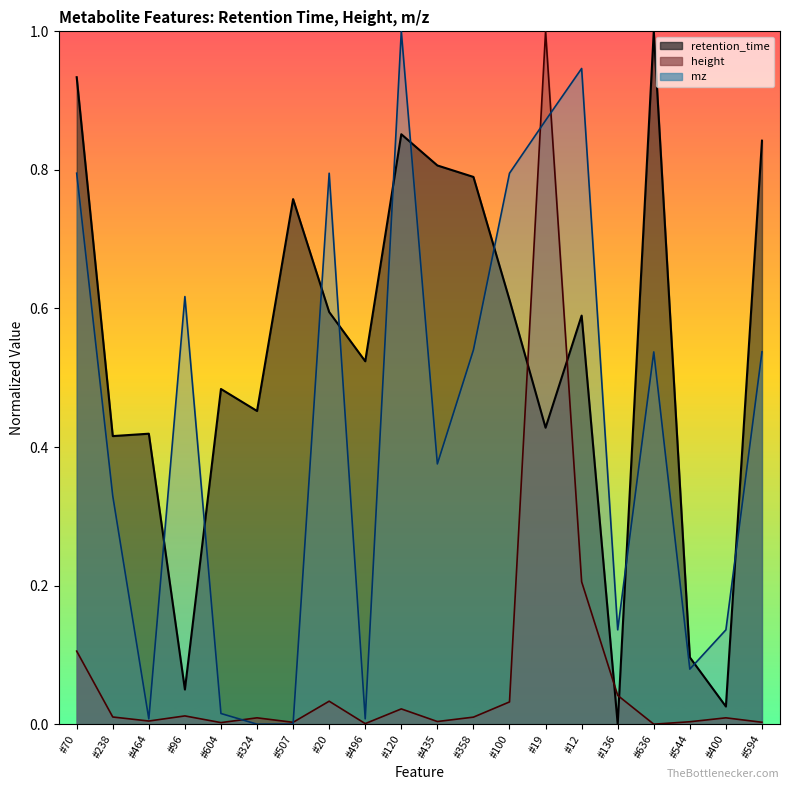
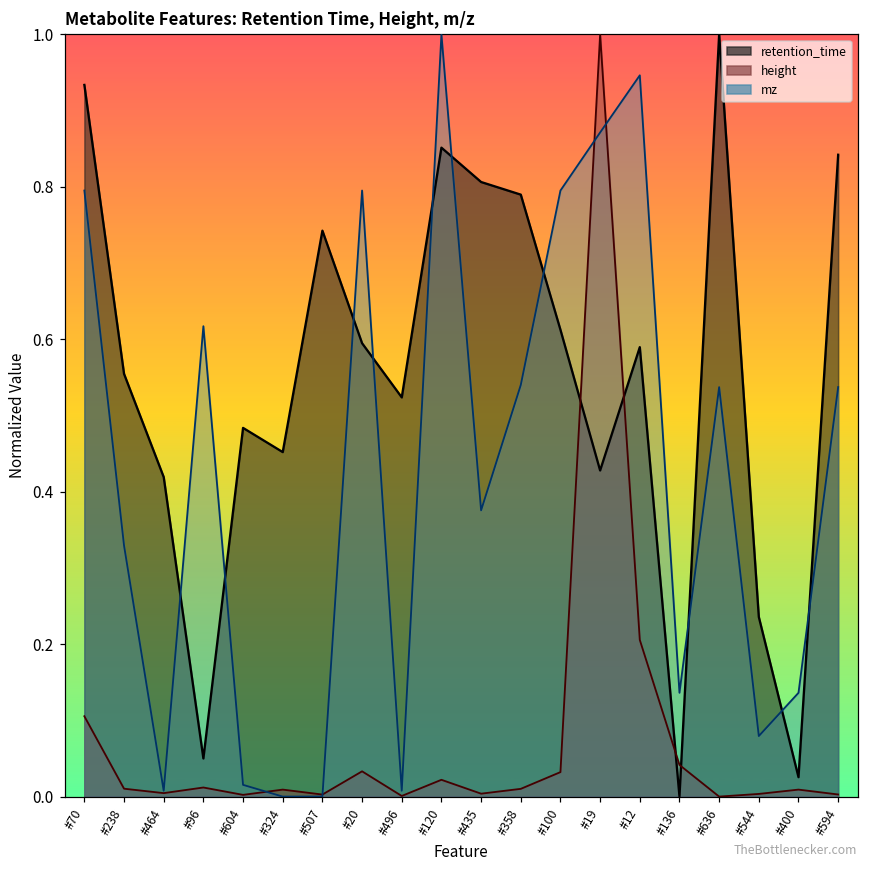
retention_time, #238: 0.42 -> 0.55
retention_time, #507: 0.76 -> 0.74
retention_time, #544: 0.10 -> 0.24
